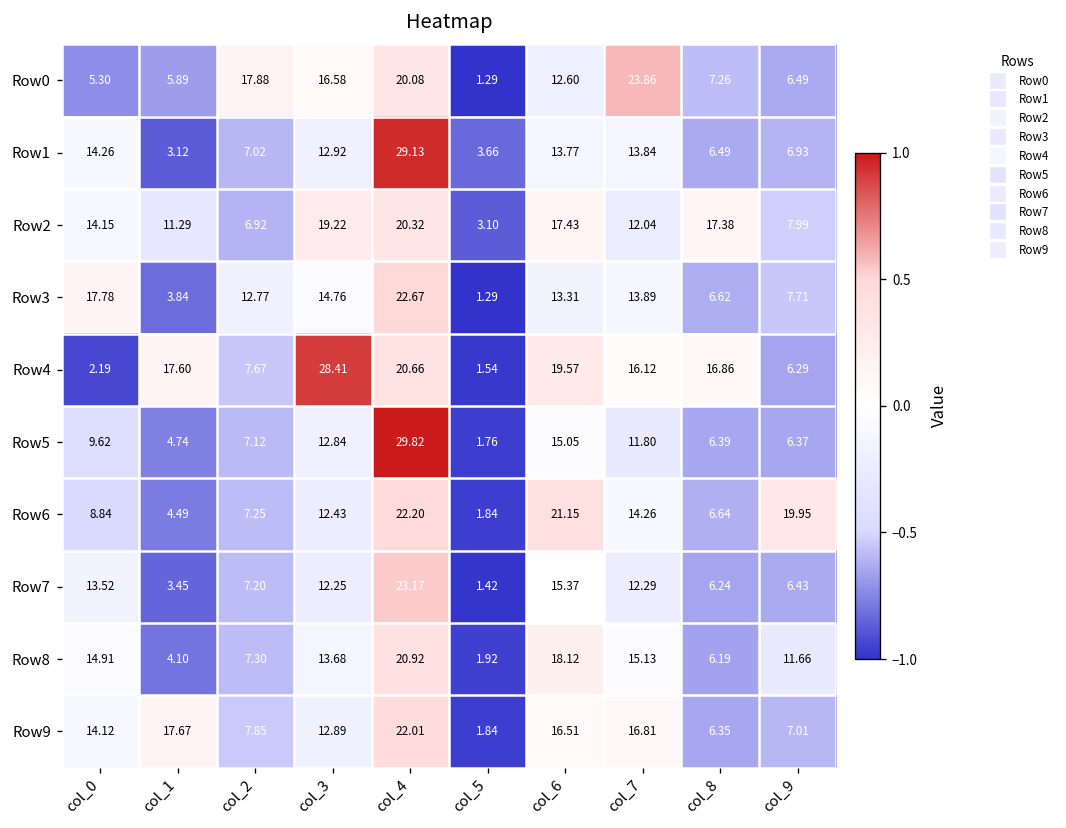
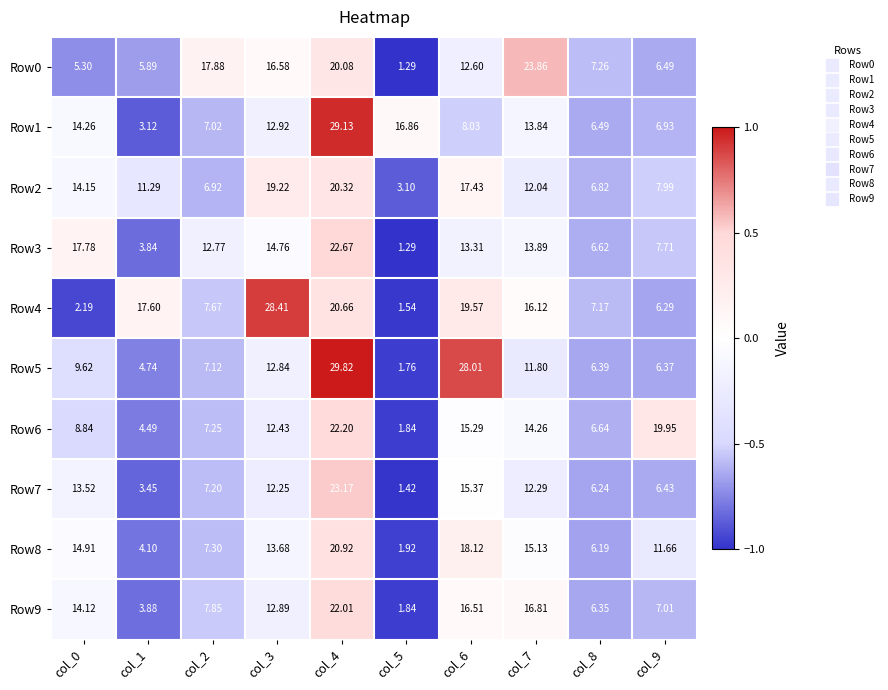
Row1, col_5: 3.66 -> 16.86
Row1, col_6: 13.77 -> 8.03
Row2, col_8: 17.38 -> 6.82
Row4, col_8: 16.86 -> 7.17
Row5, col_6: 15.05 -> 28.01
Row6, col_6: 21.15 -> 15.29
Row9, col_1: 17.67 -> 3.88
